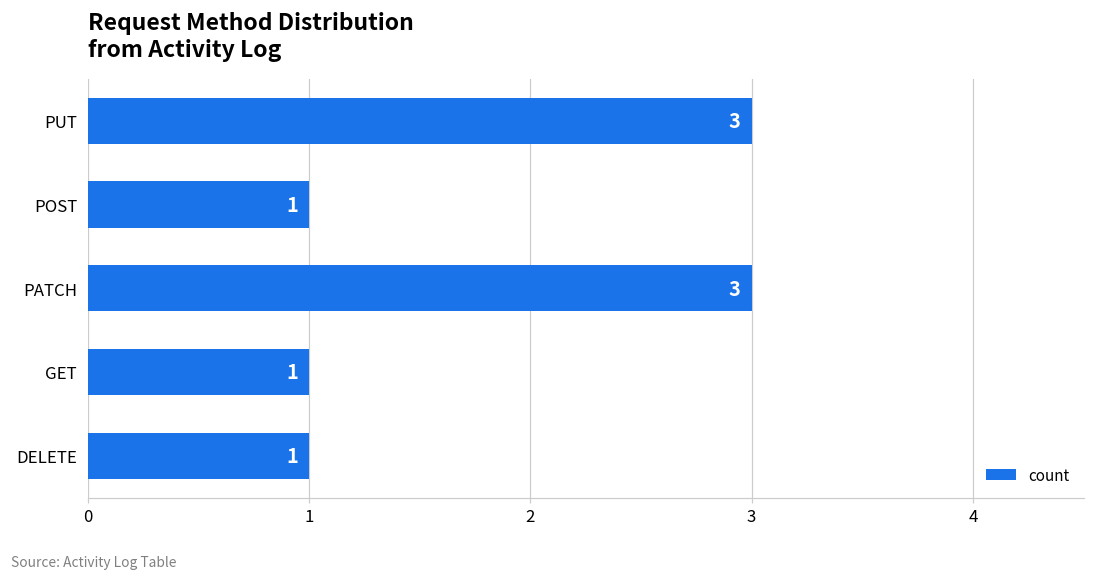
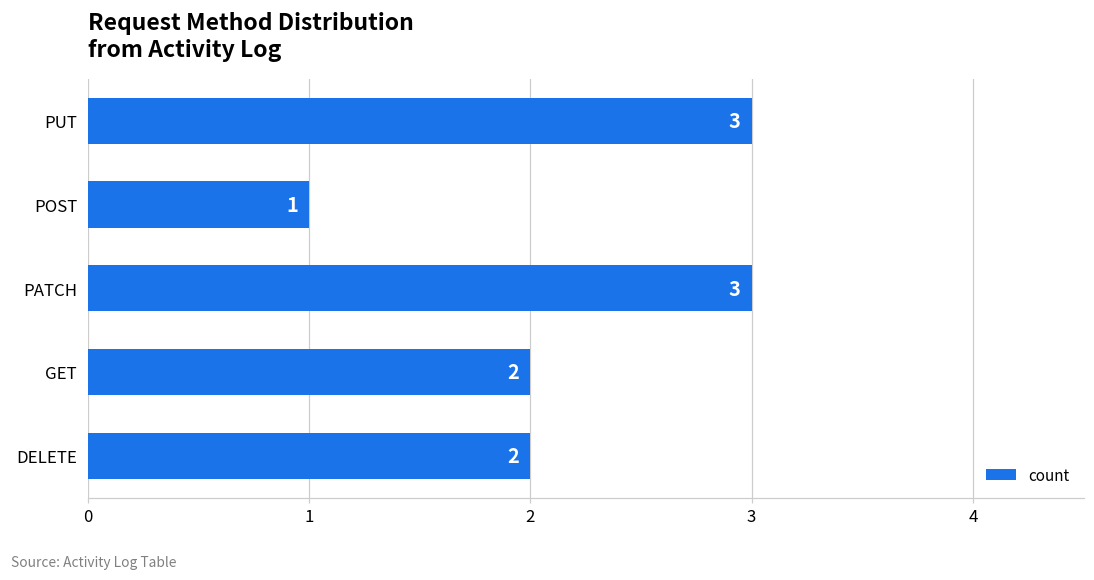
GET: 1 -> 2
DELETE: 1 -> 2
